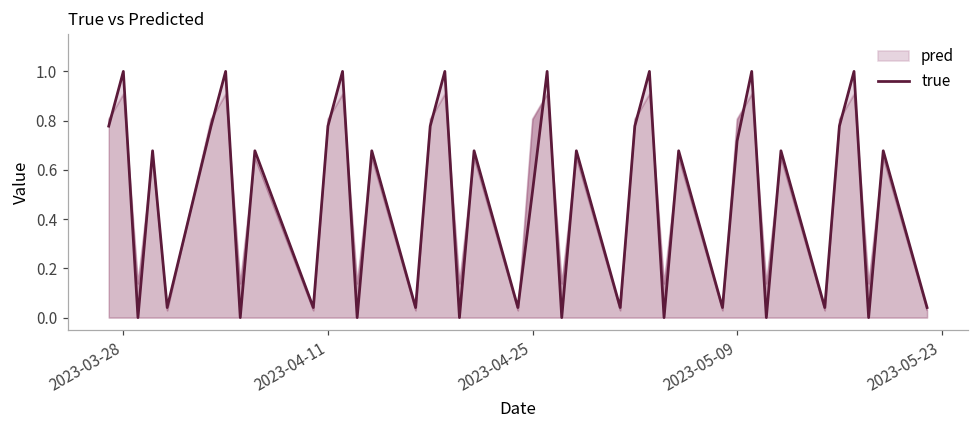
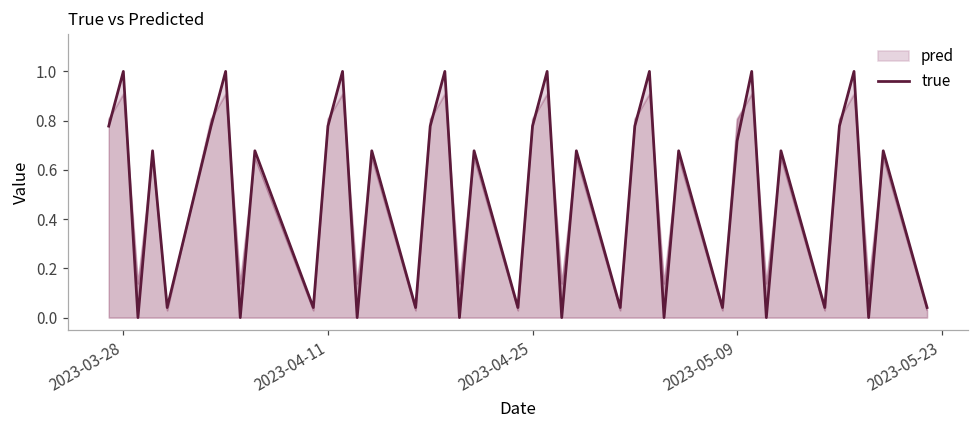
true, 2023-04-25: 0.51 -> 0.78
